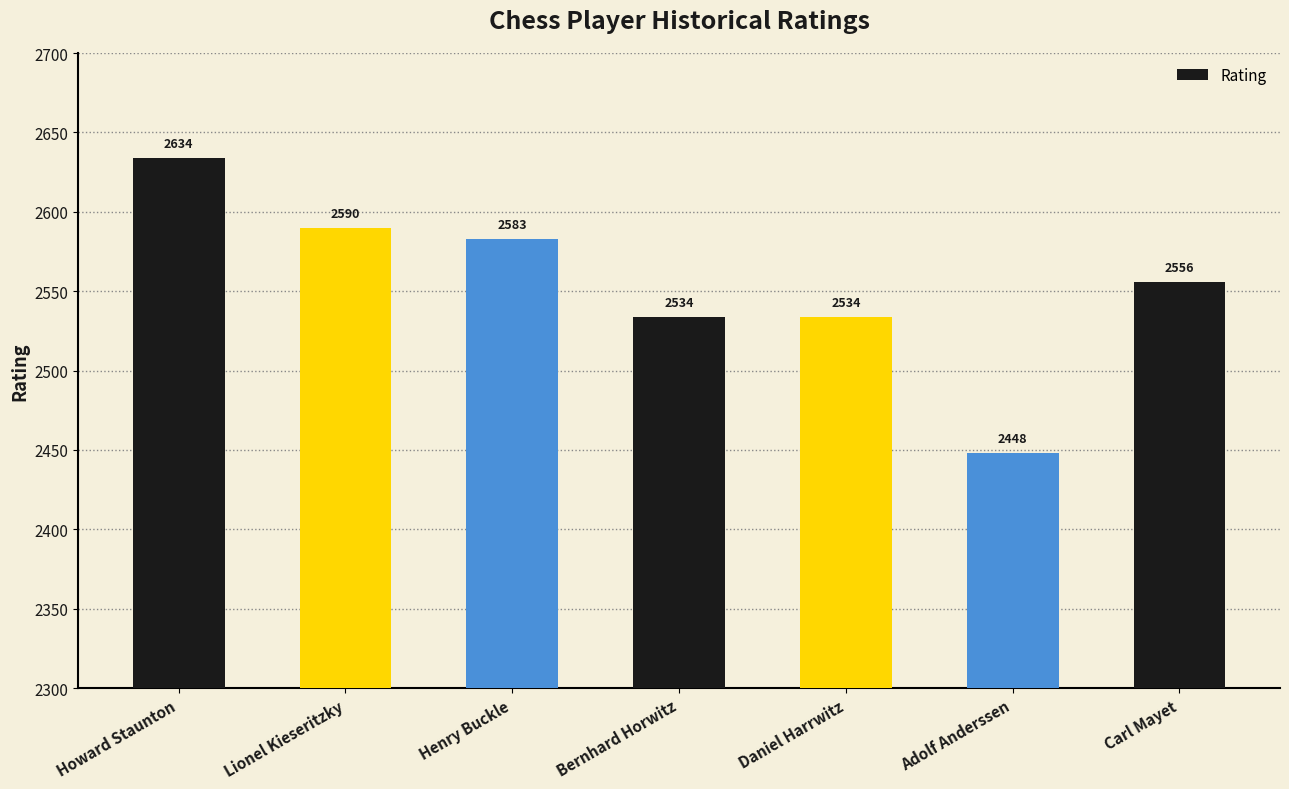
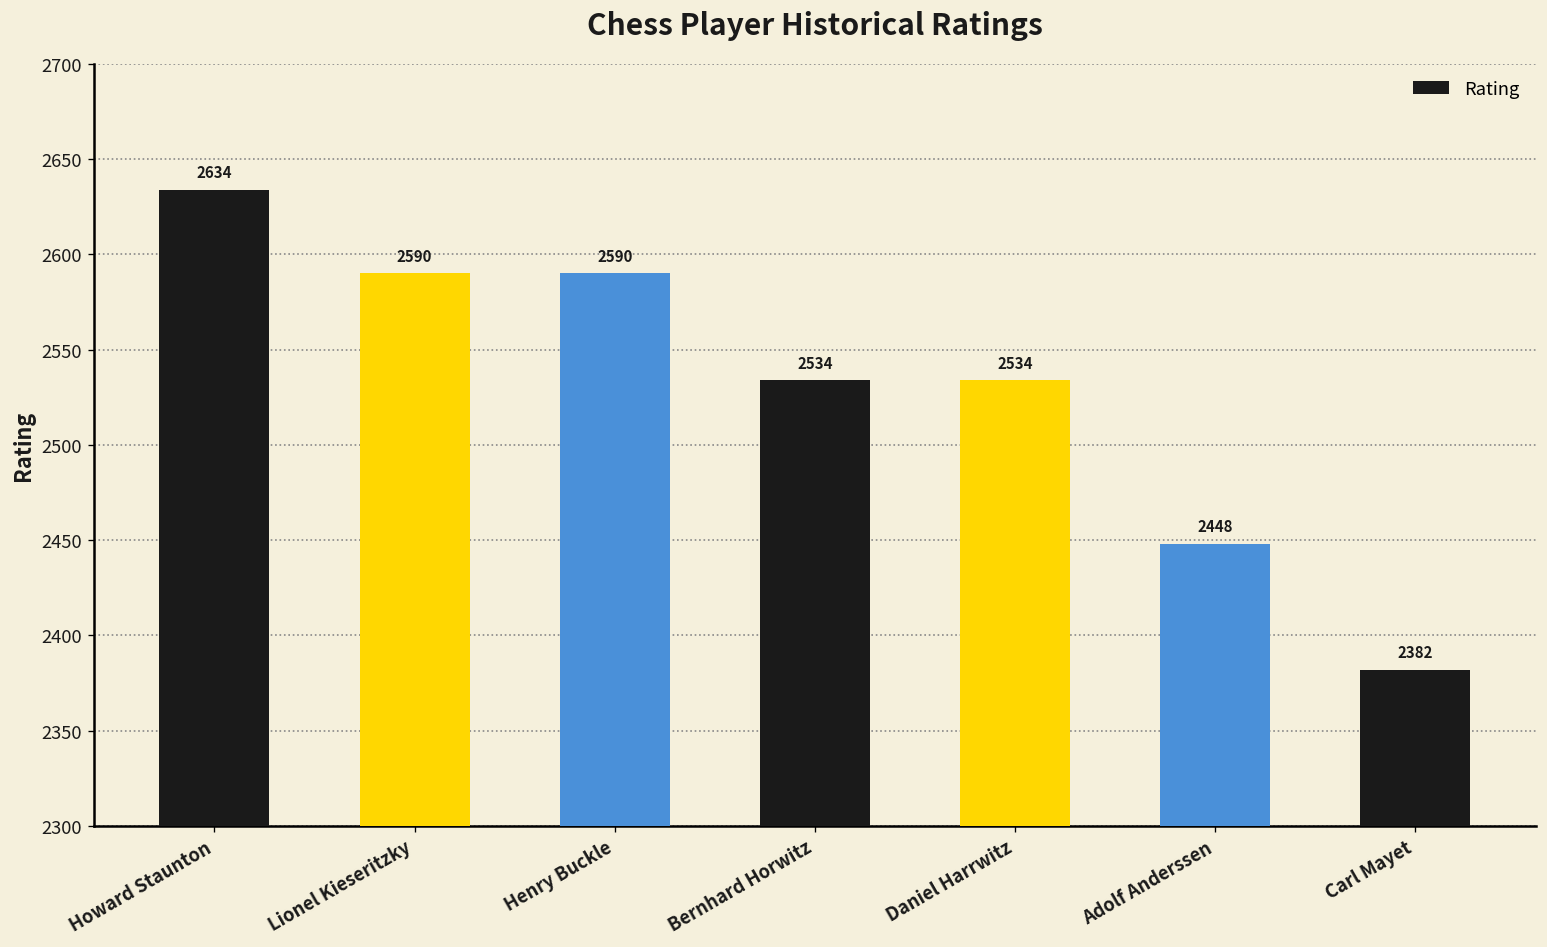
Henry Buckle: 2583 -> 2590
Carl Mayet: 2556 -> 2382
